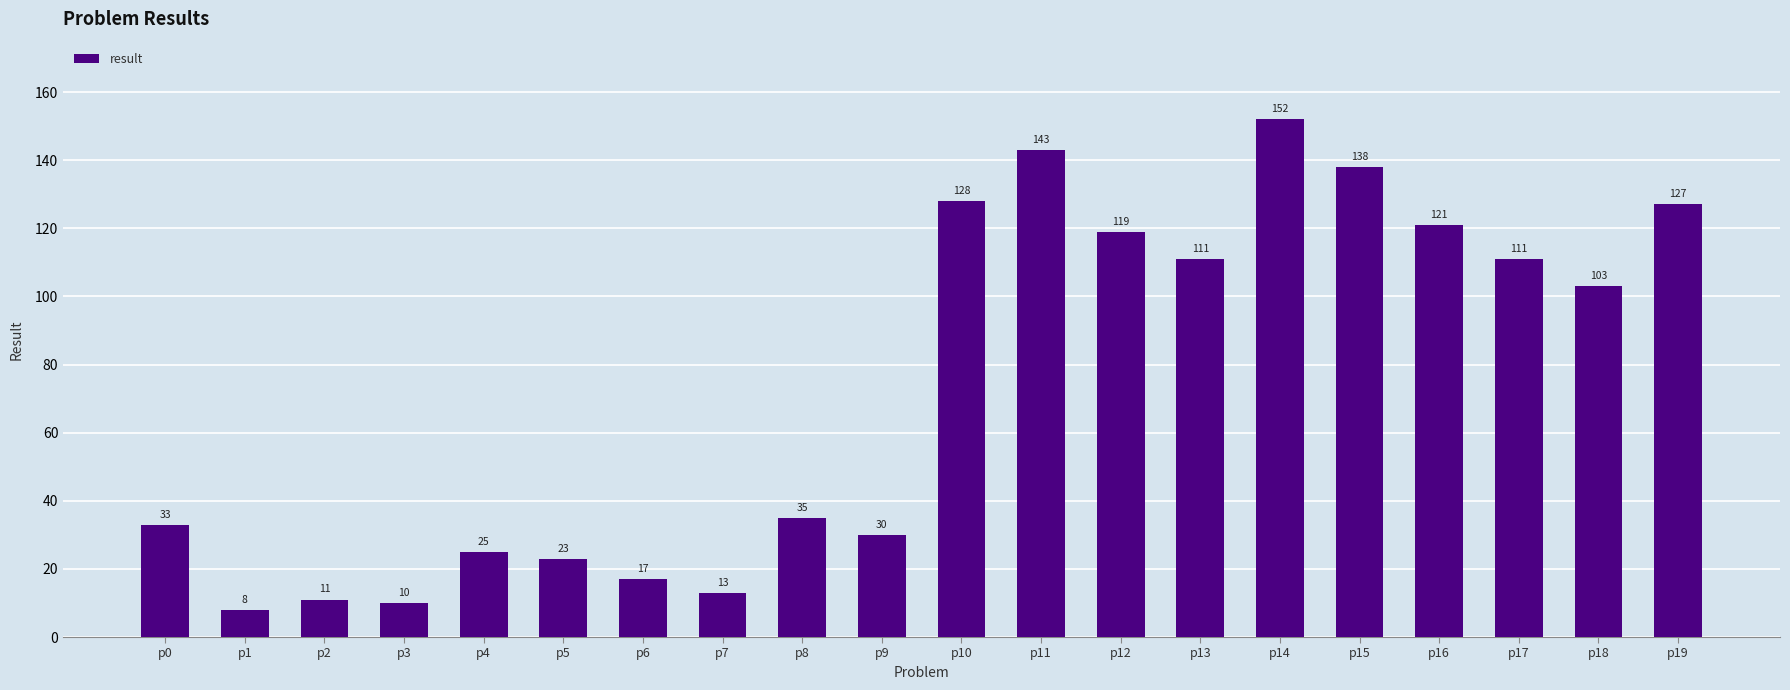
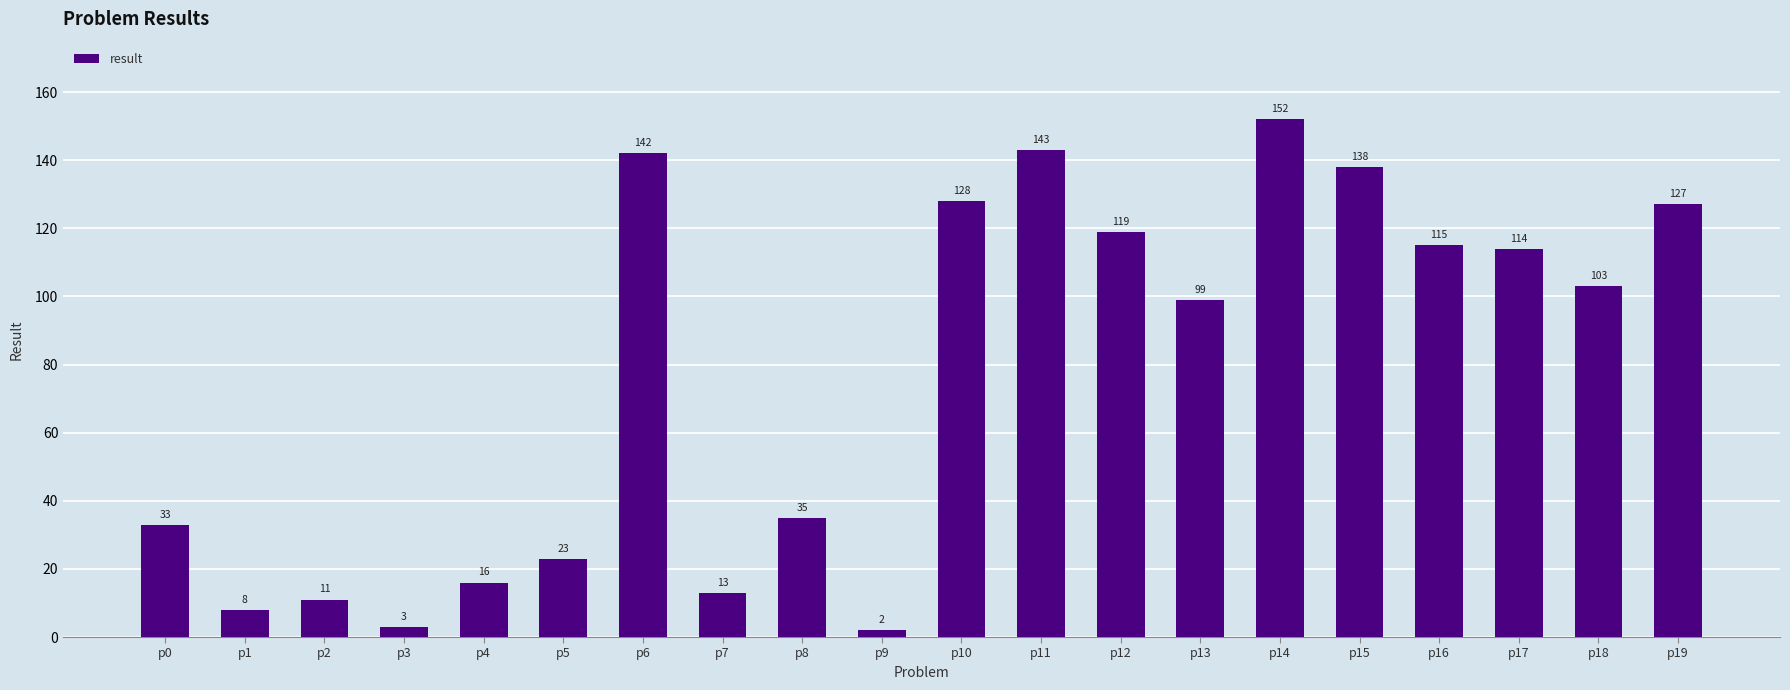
p3: 10 -> 3
p4: 25 -> 16
p6: 17 -> 142
p9: 30 -> 2
p13: 111 -> 99
p16: 121 -> 115
p17: 111 -> 114
